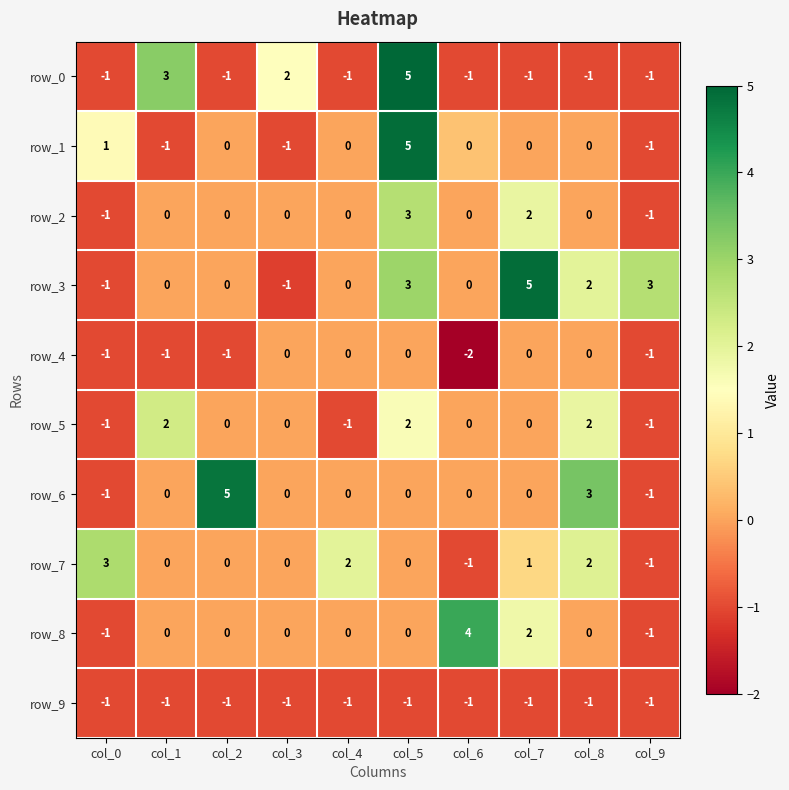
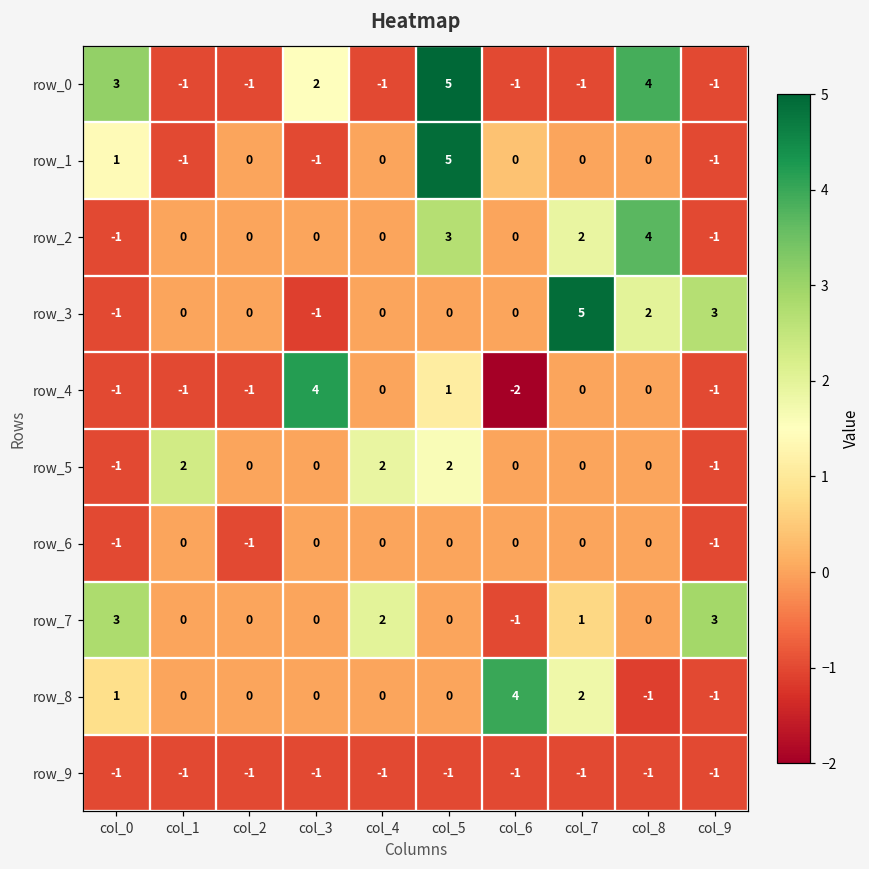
row_0, col_0: -1 -> 3
row_0, col_1: 3 -> -1
row_0, col_8: -1 -> 4
row_2, col_8: 0 -> 4
row_3, col_5: 3 -> 0
row_4, col_3: 0 -> 4
row_4, col_5: 0 -> 1
row_5, col_4: -1 -> 2
row_5, col_8: 2 -> 0
row_6, col_2: 5 -> -1
row_6, col_8: 3 -> 0
row_7, col_8: 2 -> 0
row_7, col_9: -1 -> 3
row_8, col_0: -1 -> 1
row_8, col_8: 0 -> -1
